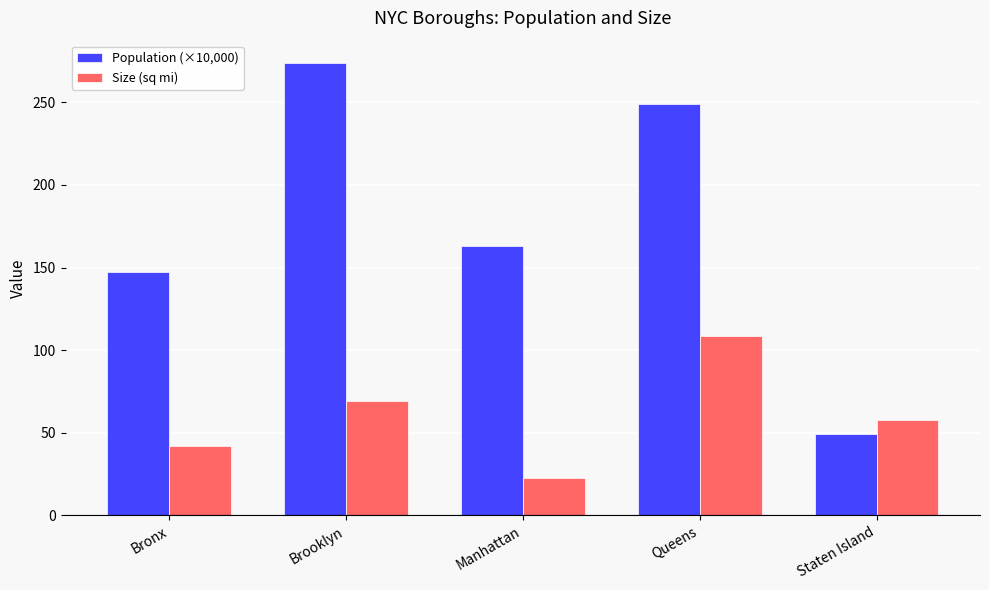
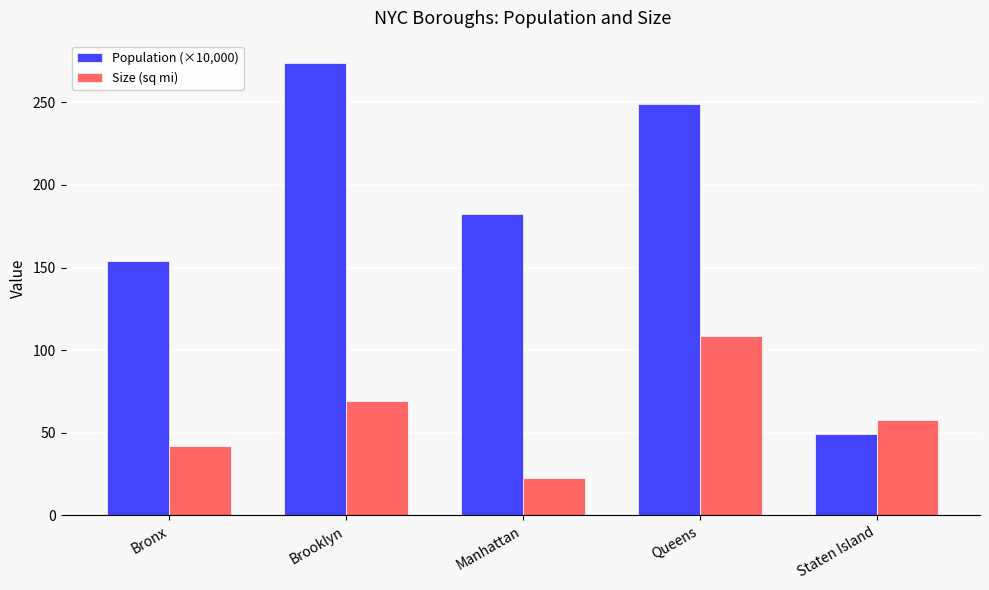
Population (×10,000), Bronx: 147 -> 154
Population (×10,000), Manhattan: 163 -> 182
